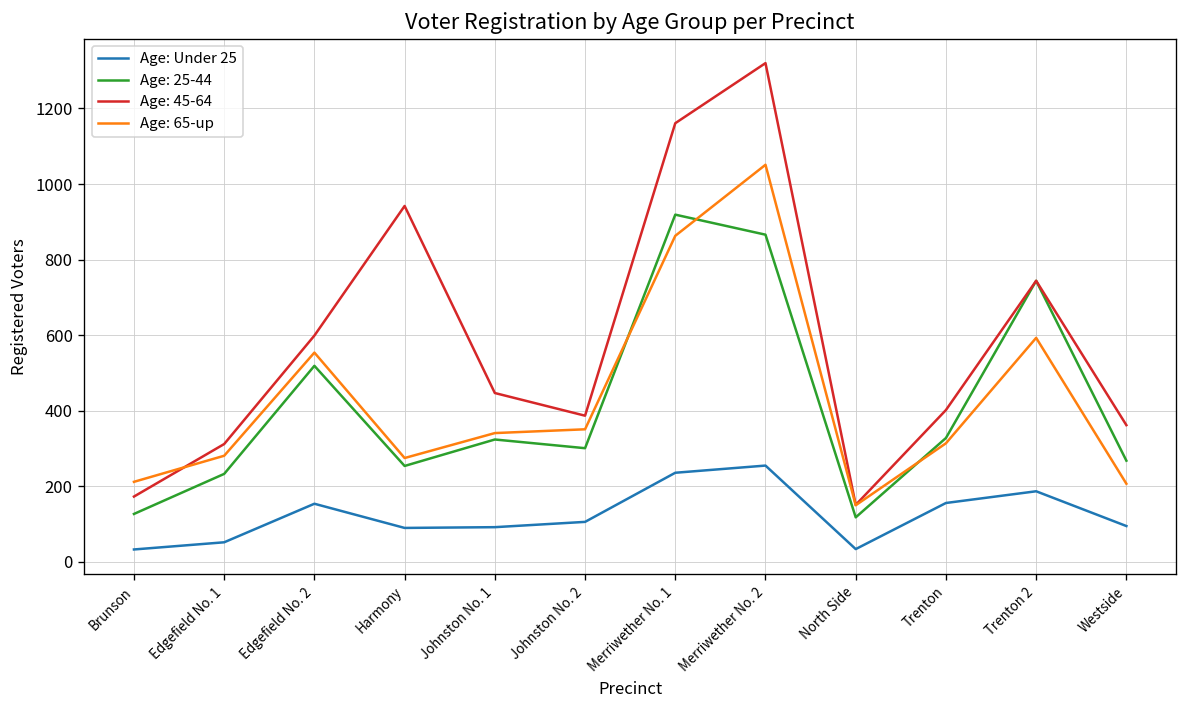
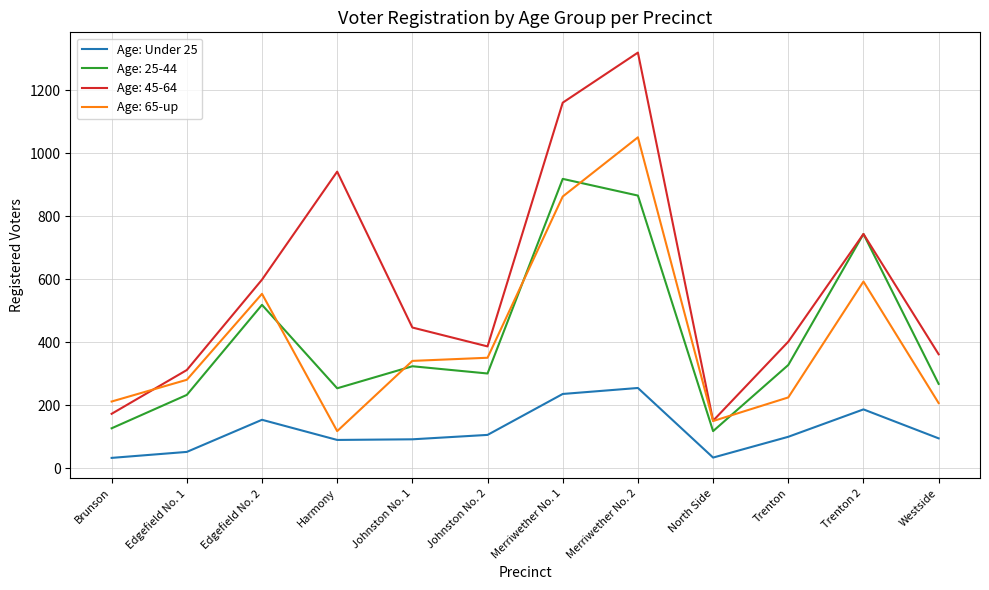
Age: 65-up, Harmony: 280 -> 120
Age: Under 25, Trenton: 160 -> 100
Age: 65-up, Trenton: 310 -> 230
